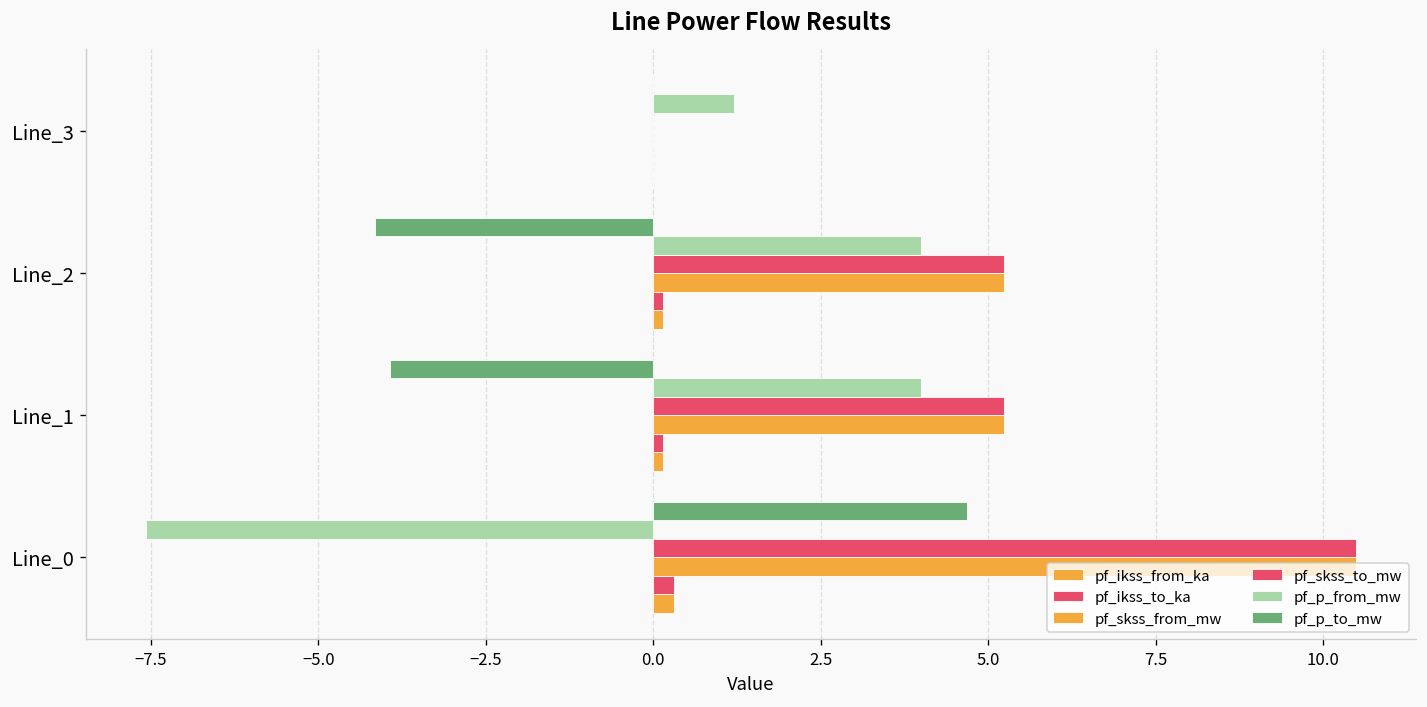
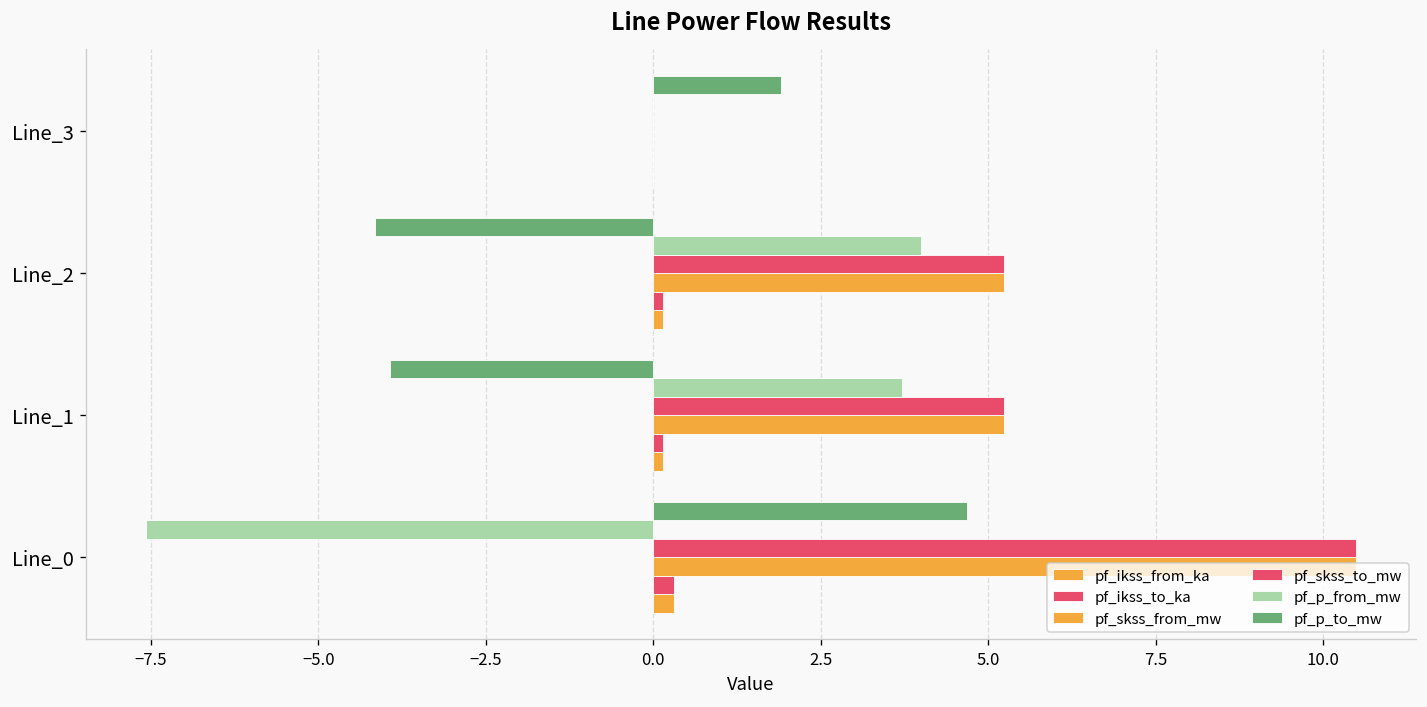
pf_p_to_mw, Line_3: 0.0 -> 1.9
pf_p_from_mw, Line_3: 1.2 -> 0.0
pf_p_from_mw, Line_1: 4.0 -> 3.7
